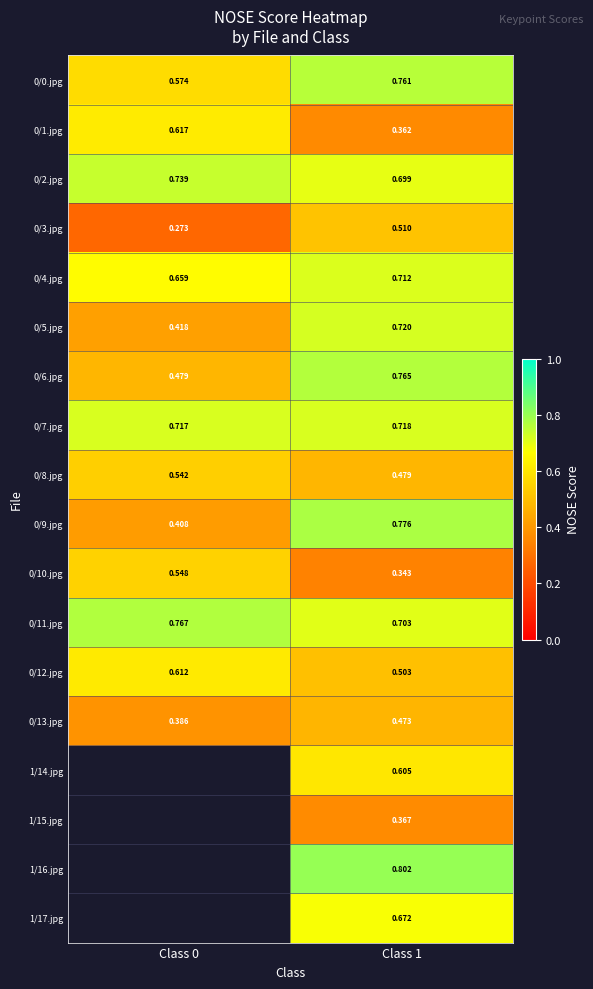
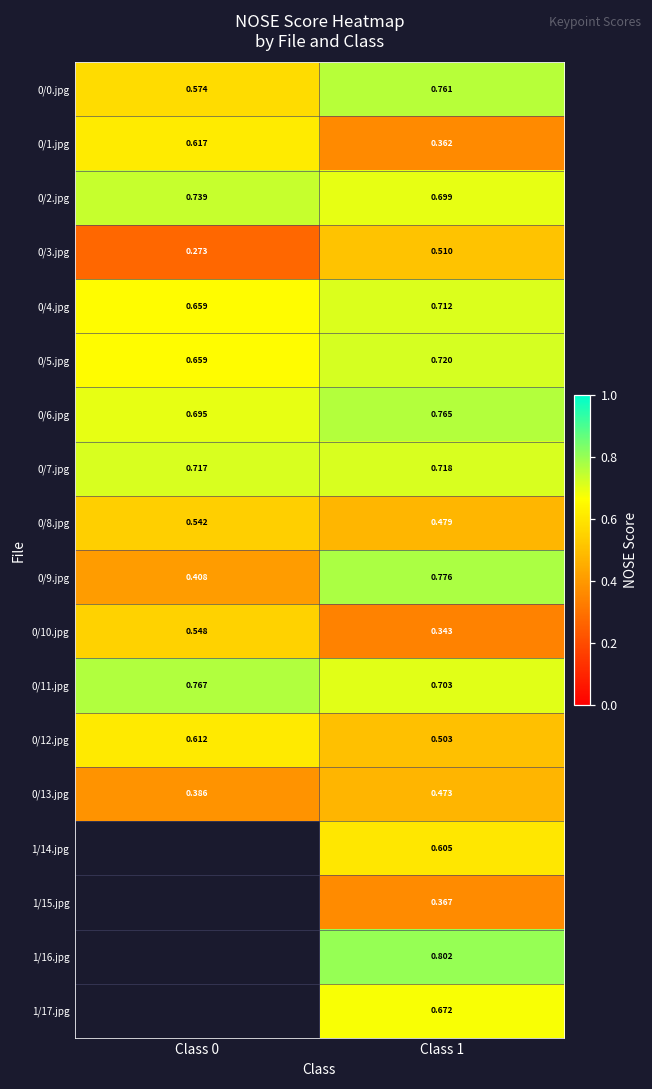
0/5.jpg, Class 0: 0.418 -> 0.659
0/6.jpg, Class 0: 0.479 -> 0.695
